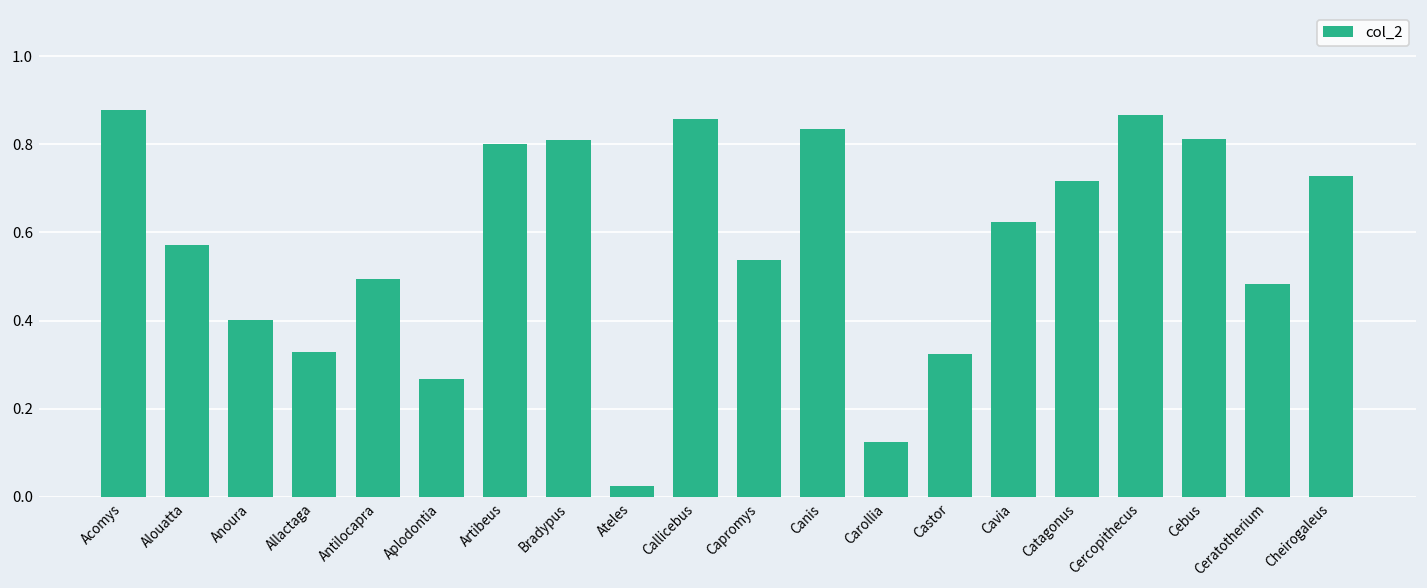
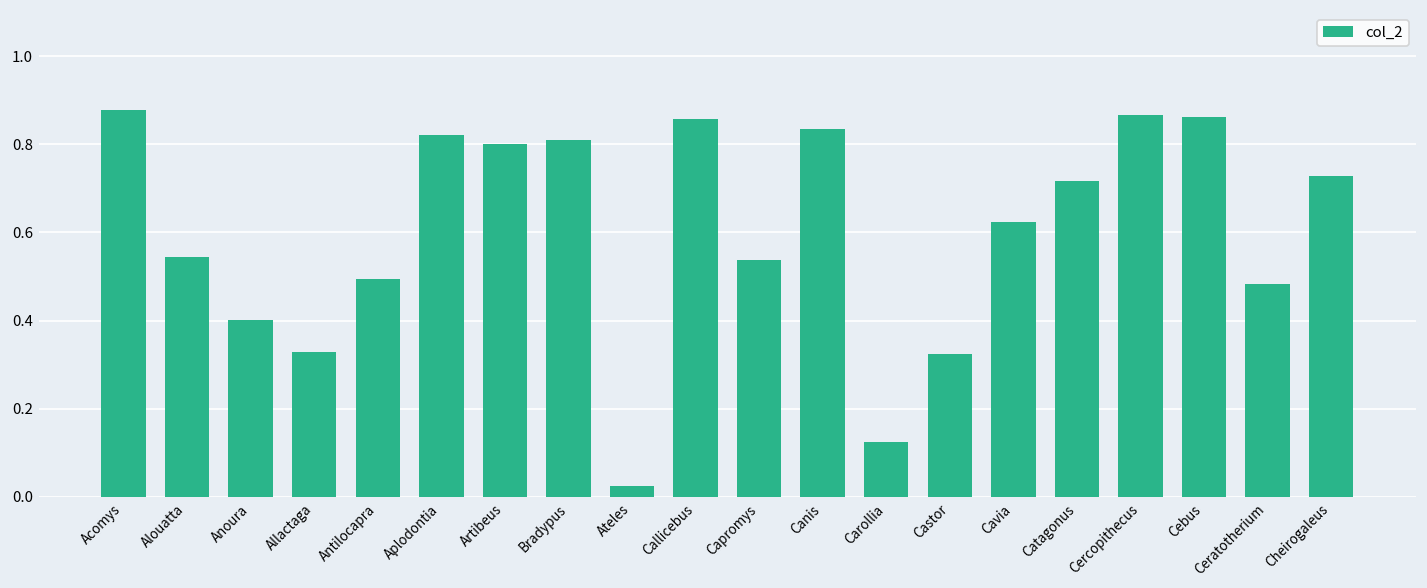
Alouatta: 0.57 -> 0.54
Aplodontia: 0.27 -> 0.82
Cebus: 0.81 -> 0.86
